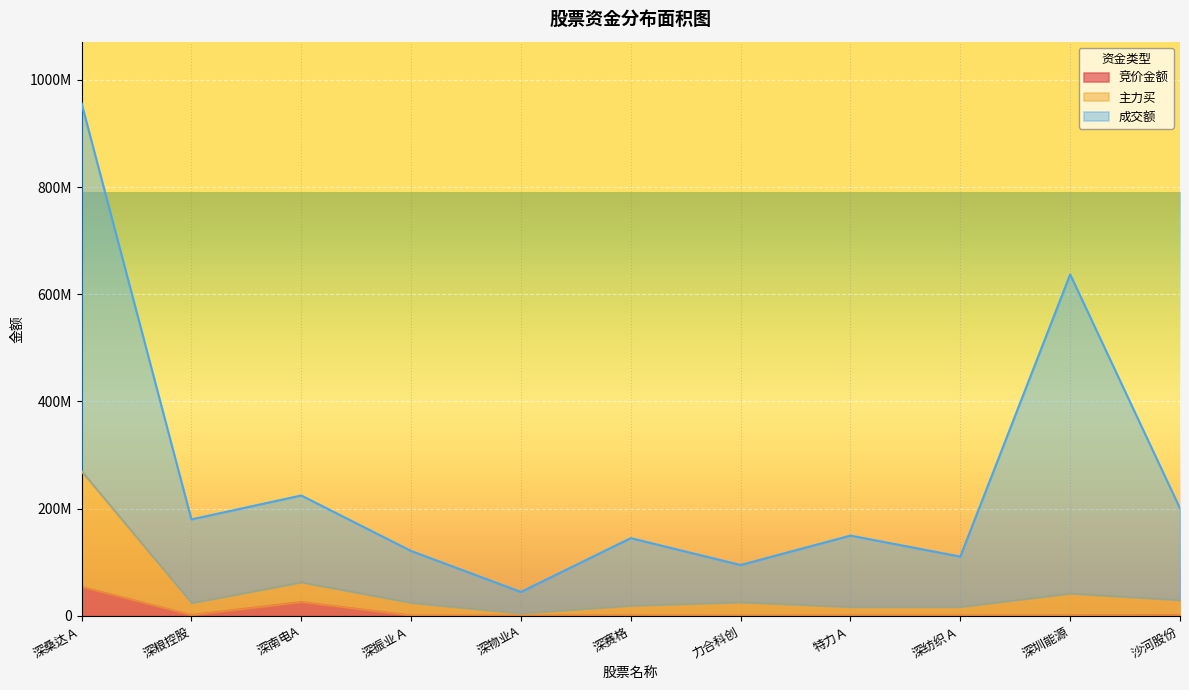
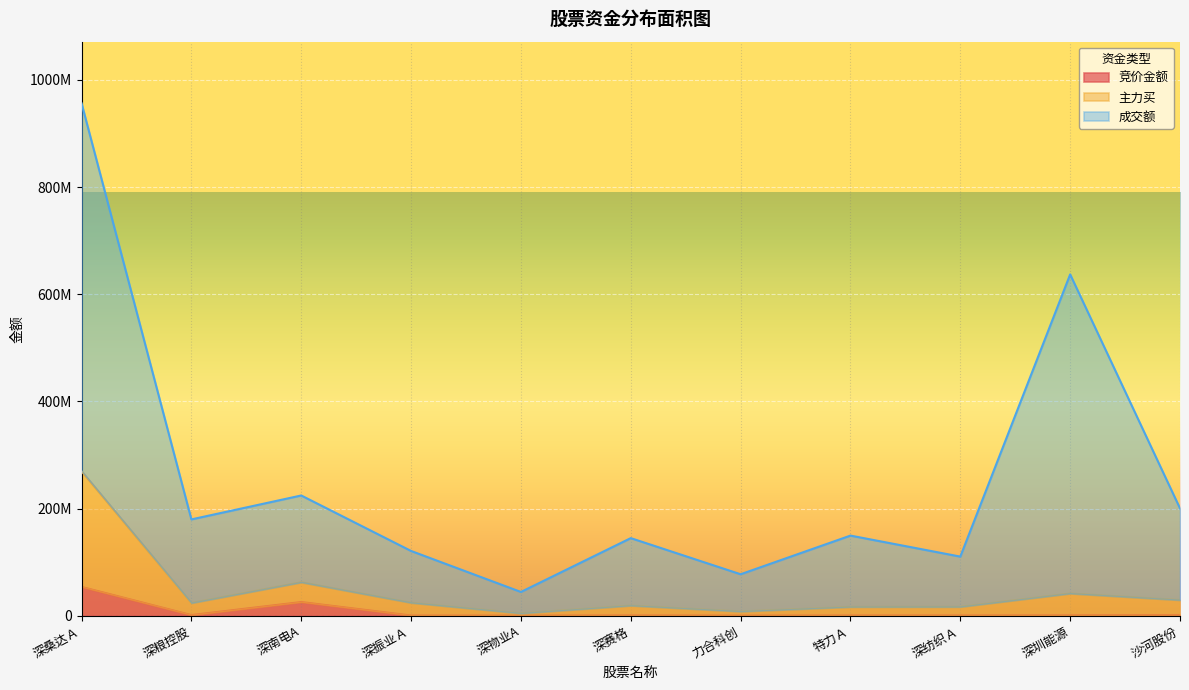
主力买, 力合科创: 30000000 -> 10000000
